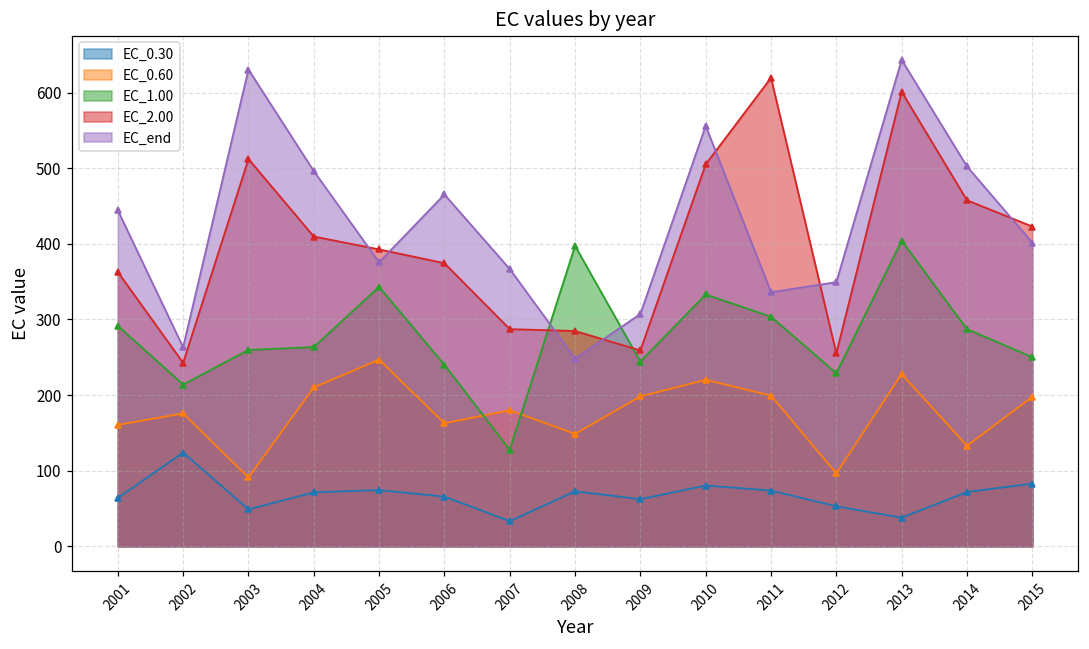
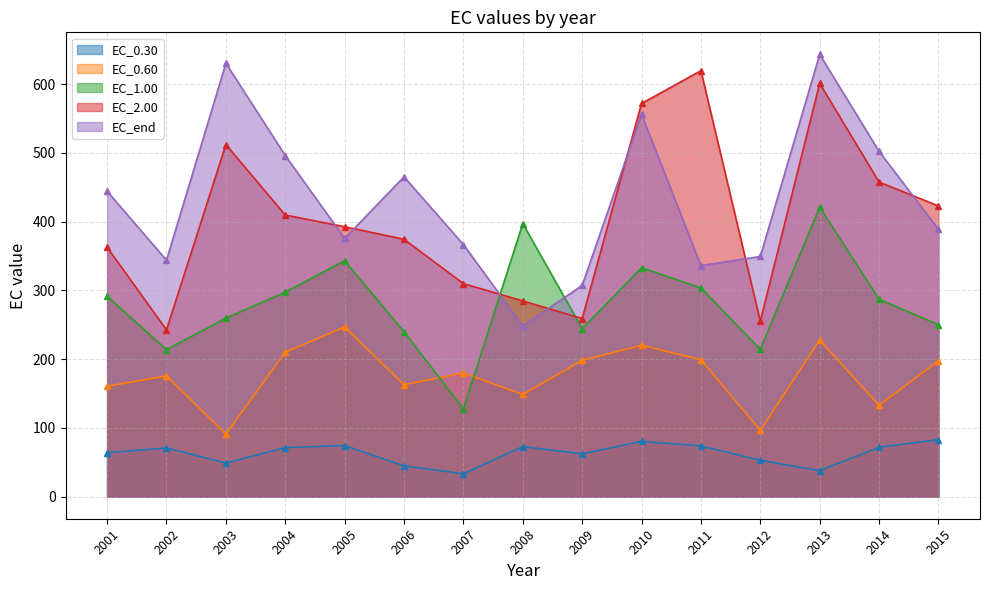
EC_0.30, 2002: 120 -> 70
EC_end, 2002: 260 -> 340
EC_1.00, 2004: 260 -> 300
EC_0.30, 2006: 70 -> 40
EC_2.00, 2007: 290 -> 310
EC_2.00, 2010: 510 -> 570
EC_1.00, 2012: 230 -> 210
EC_1.00, 2013: 400 -> 420
EC_end, 2015: 400 -> 390
